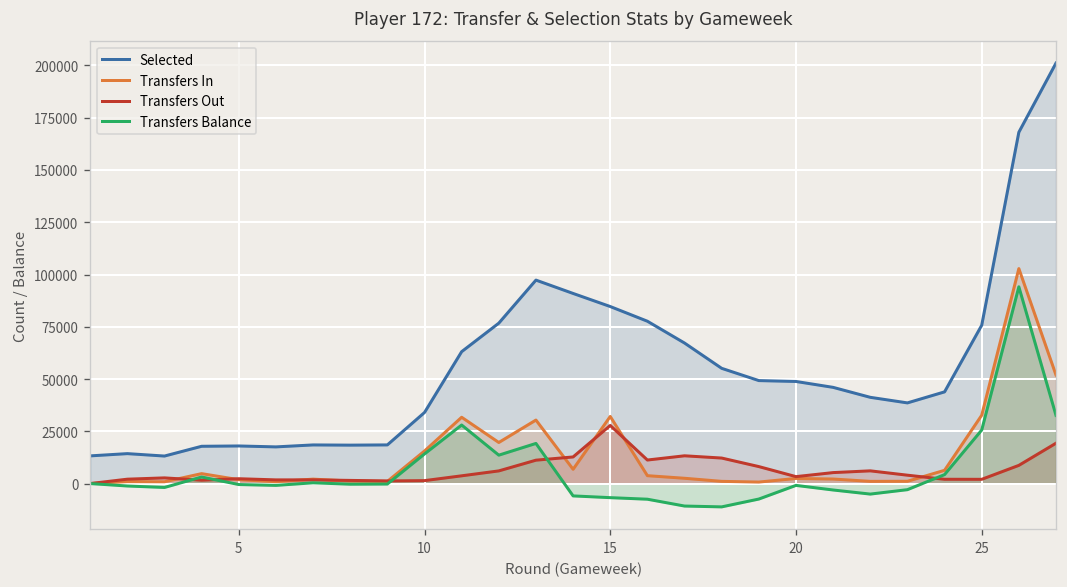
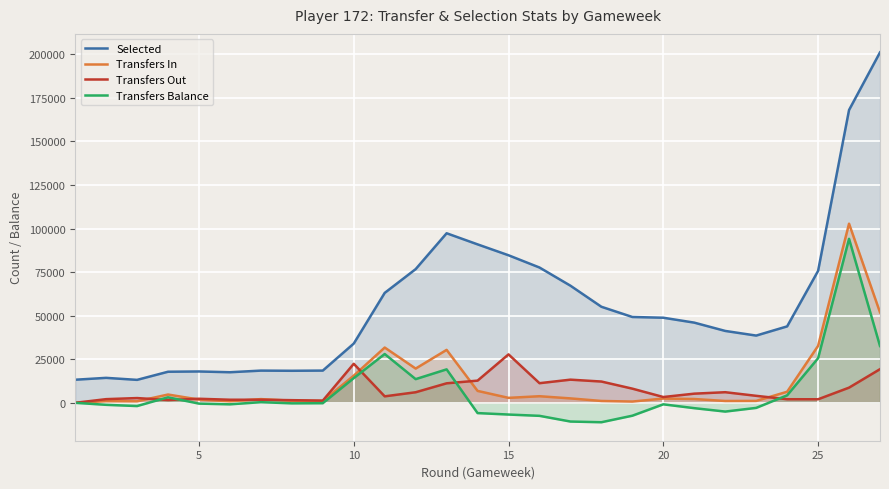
Transfers Out, 10: 1000 -> 22000
Transfers In, 15: 32000 -> 3000
